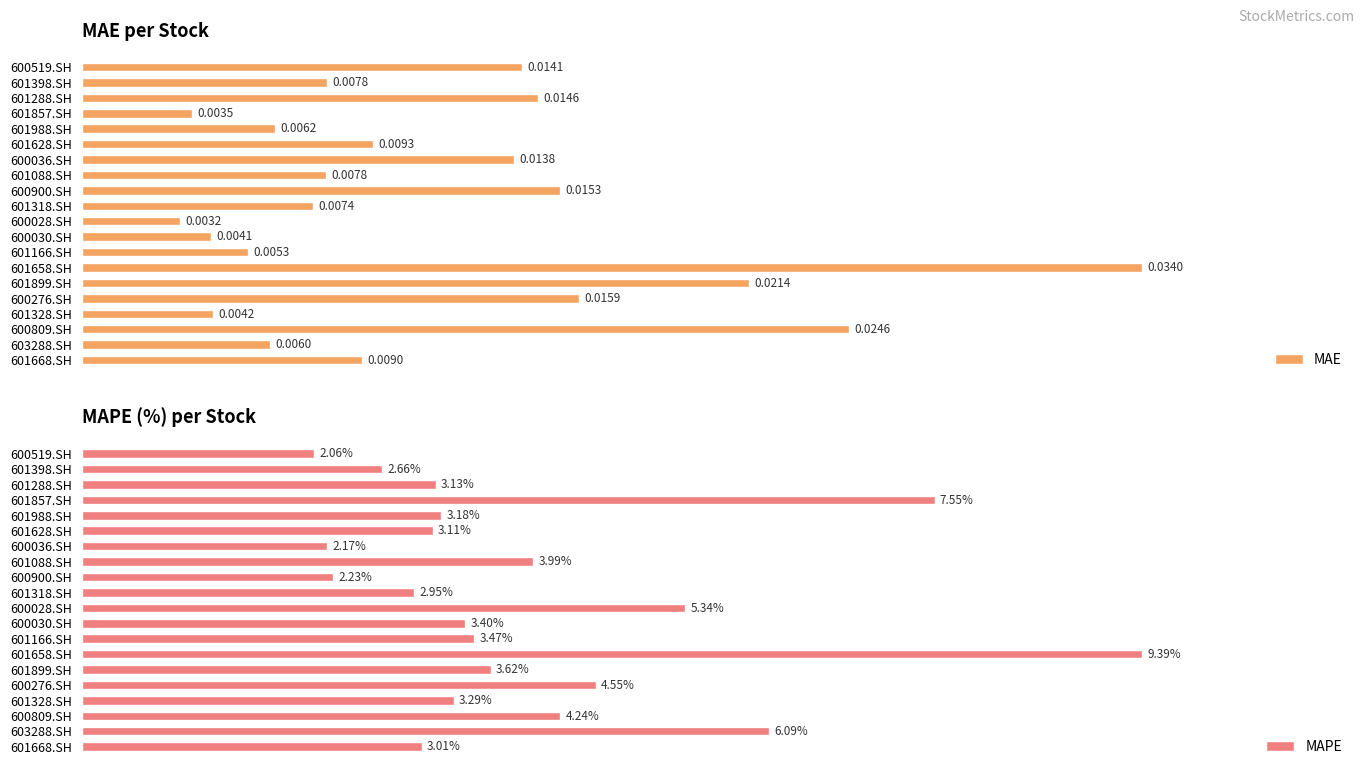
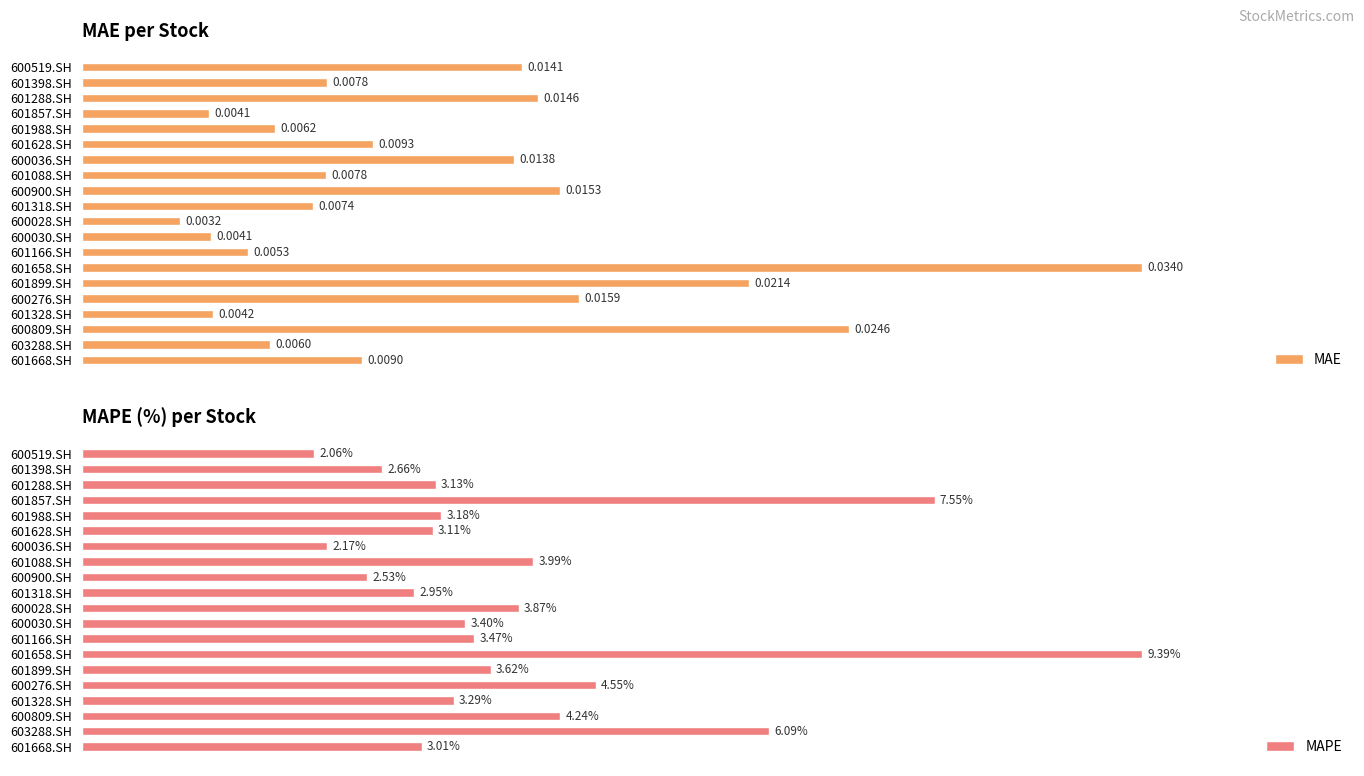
MAE per Stock, 601857.SH: 0.0035 -> 0.0041
MAPE (%) per Stock, 600900.SH: 2.23% -> 2.53%
MAPE (%) per Stock, 600028.SH: 5.34% -> 3.87%
